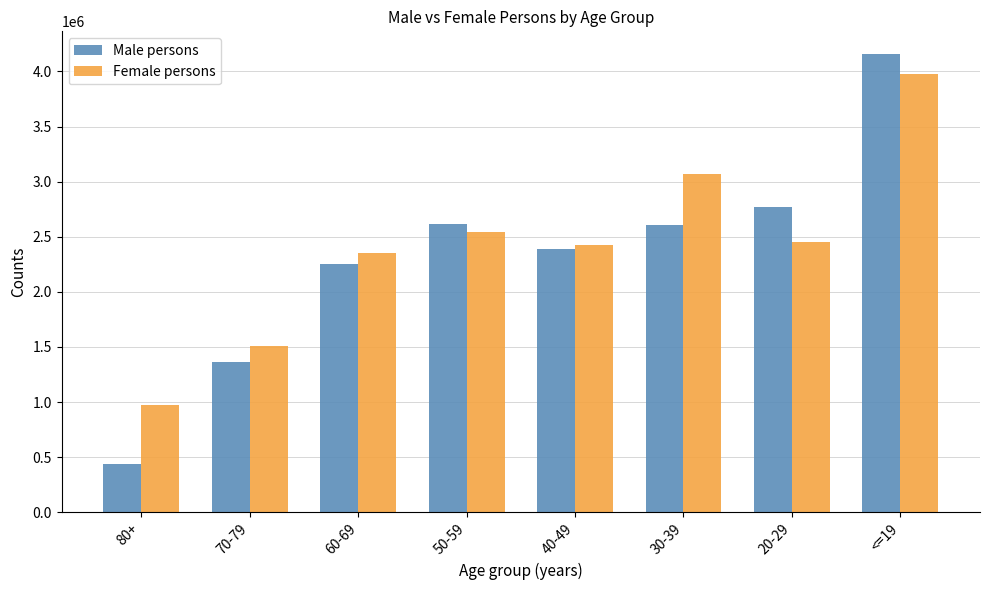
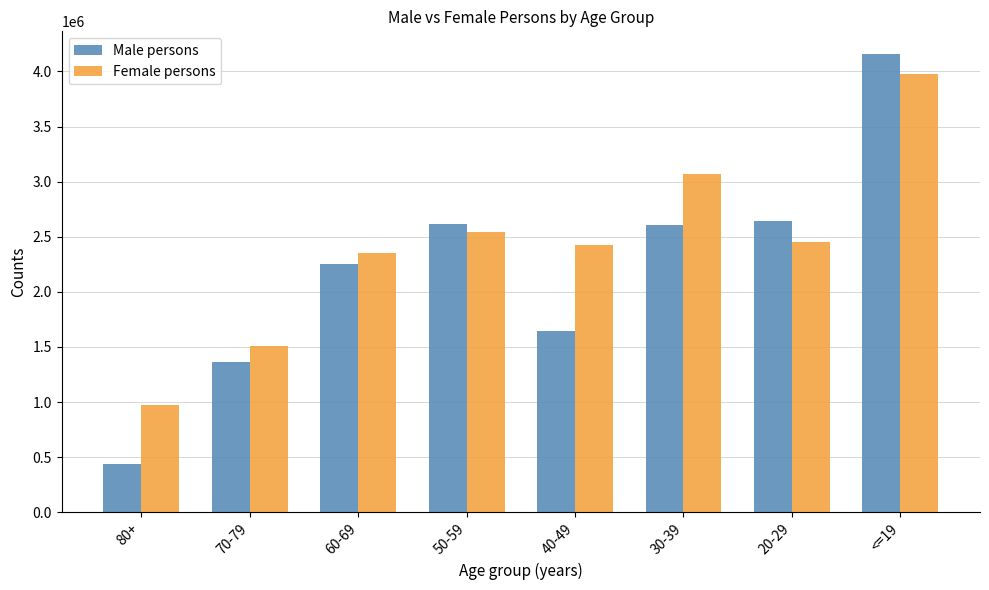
Male persons, 40-49: 2390000 -> 1640000
Male persons, 20-29: 2770000 -> 2650000
